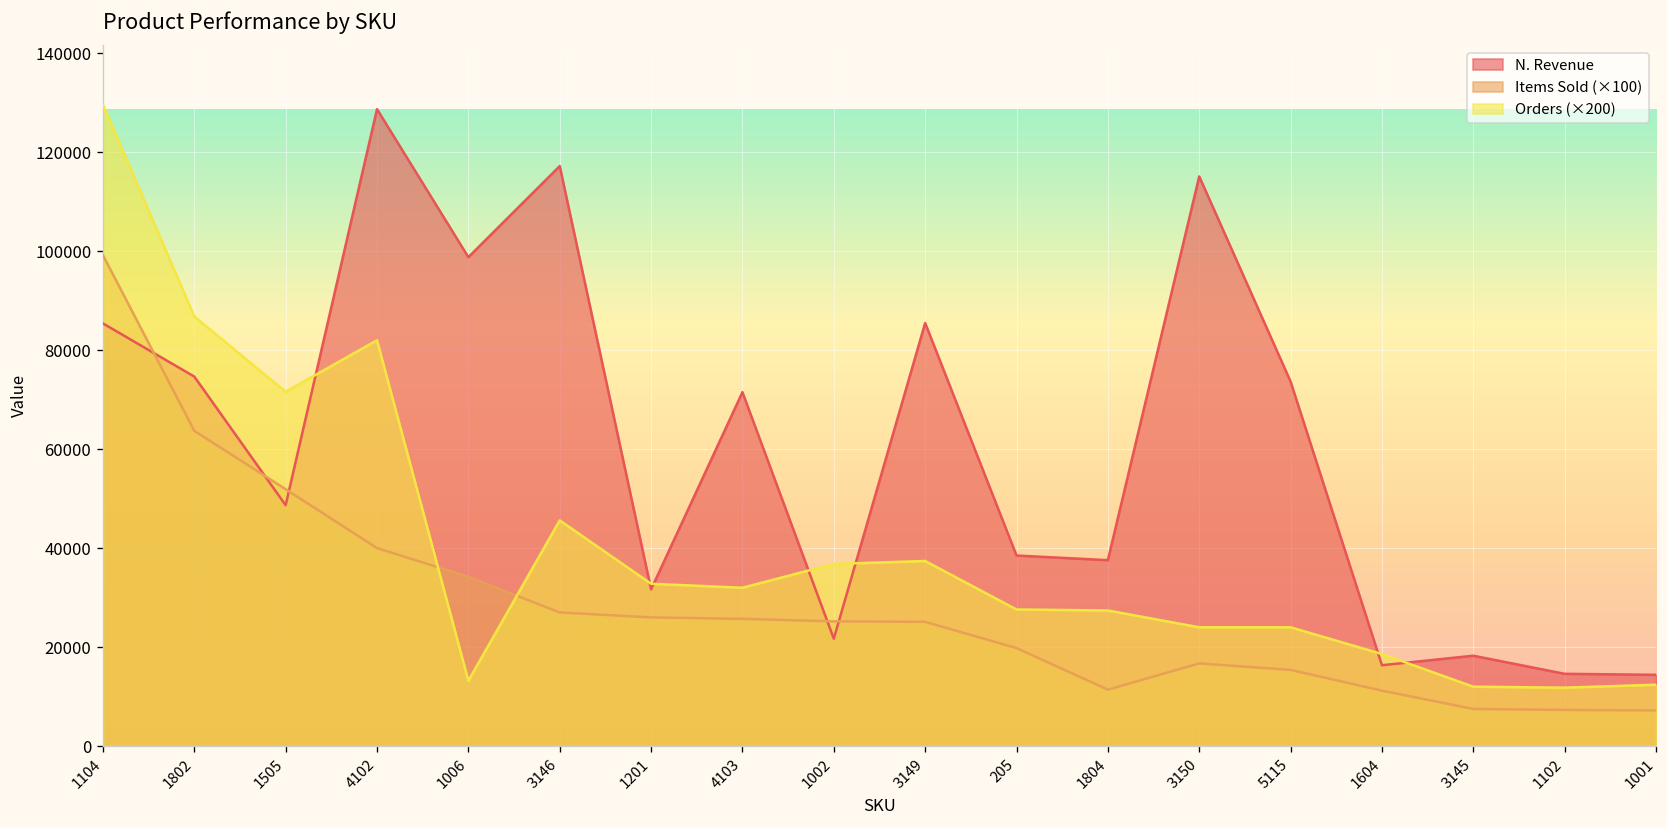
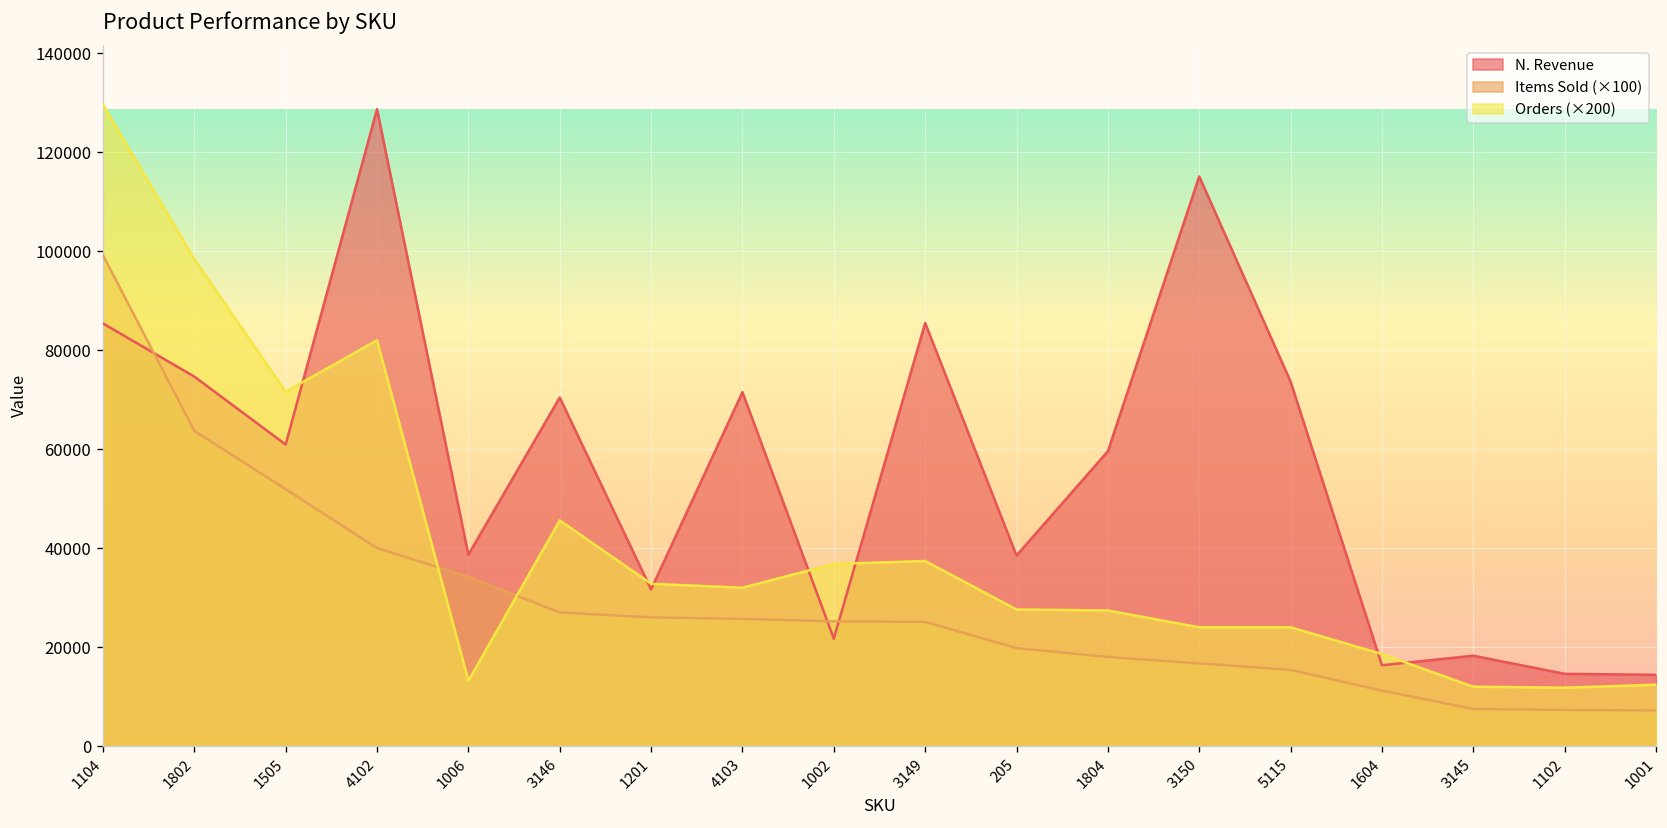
Orders (×200), 1802: 87000 -> 98000
N. Revenue, 1505: 49000 -> 61000
N. Revenue, 1006: 99000 -> 39000
N. Revenue, 3146: 117000 -> 70000
N. Revenue, 1804: 38000 -> 60000
Items Sold (×100), 1804: 11000 -> 18000
